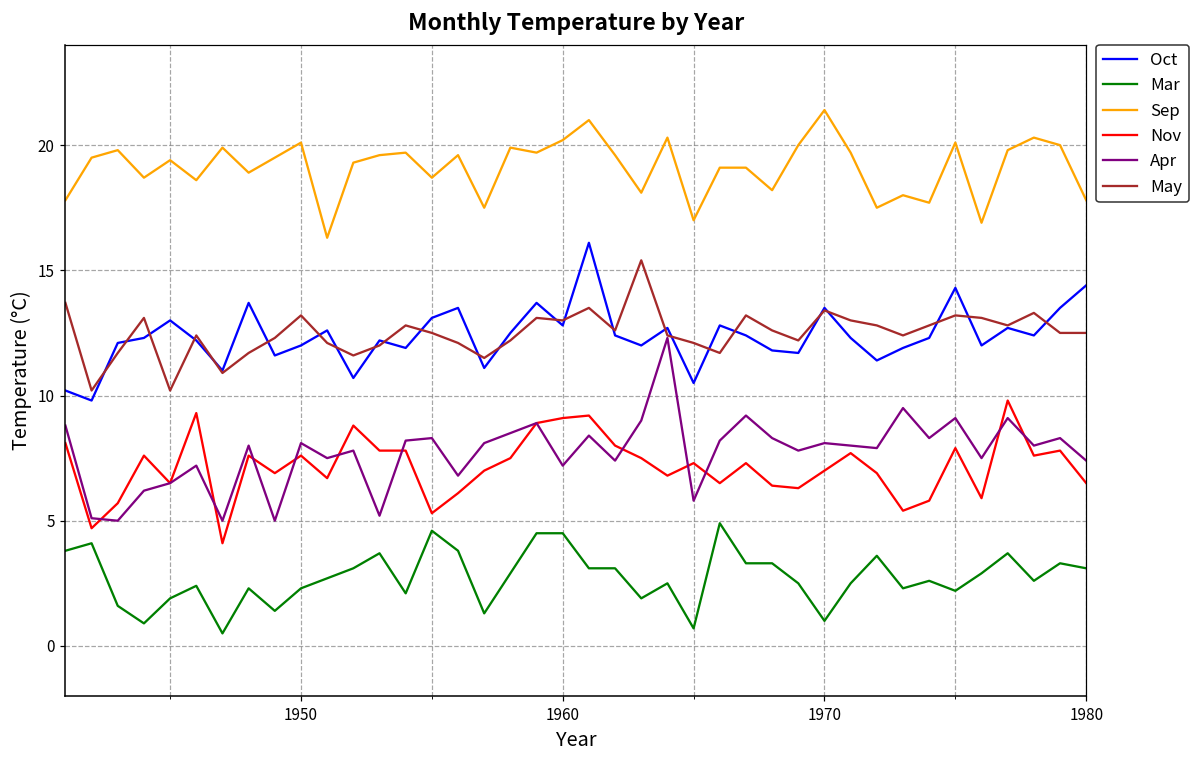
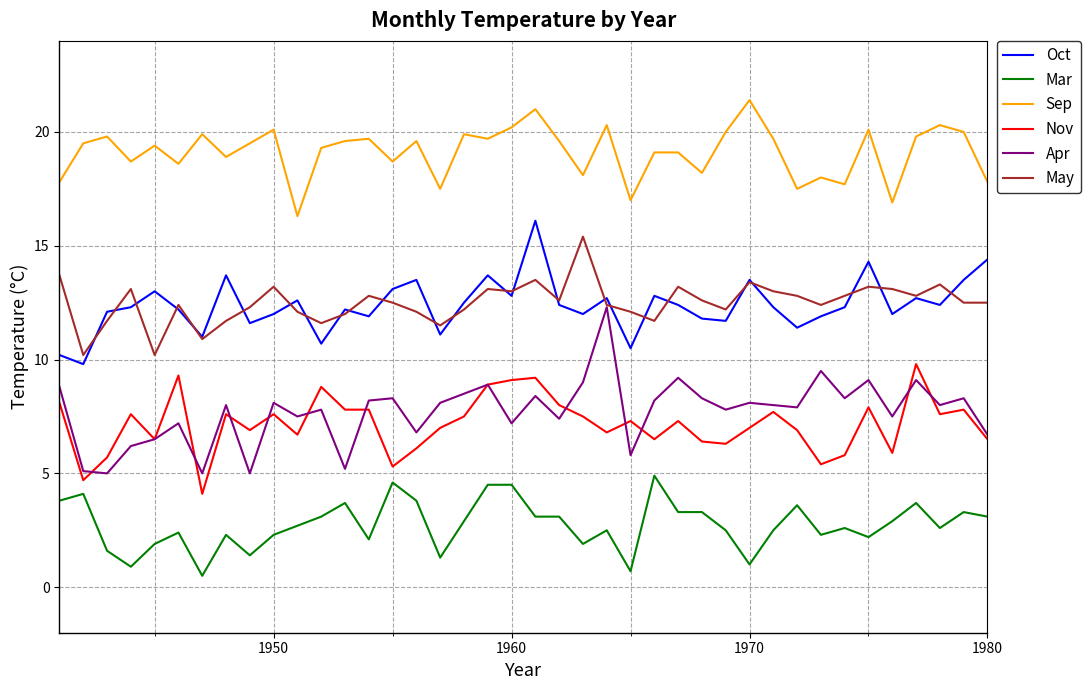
Apr, 1980: 7.4 -> 6.7
